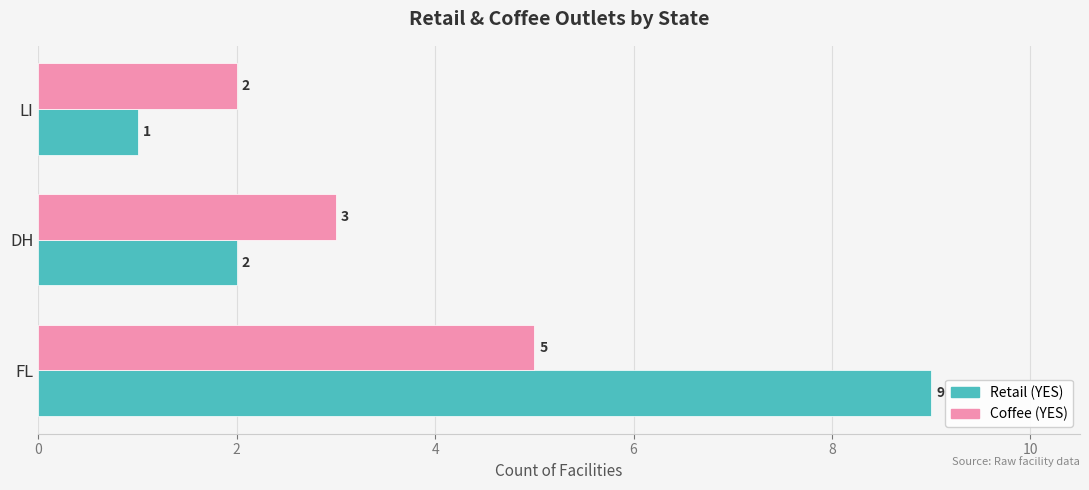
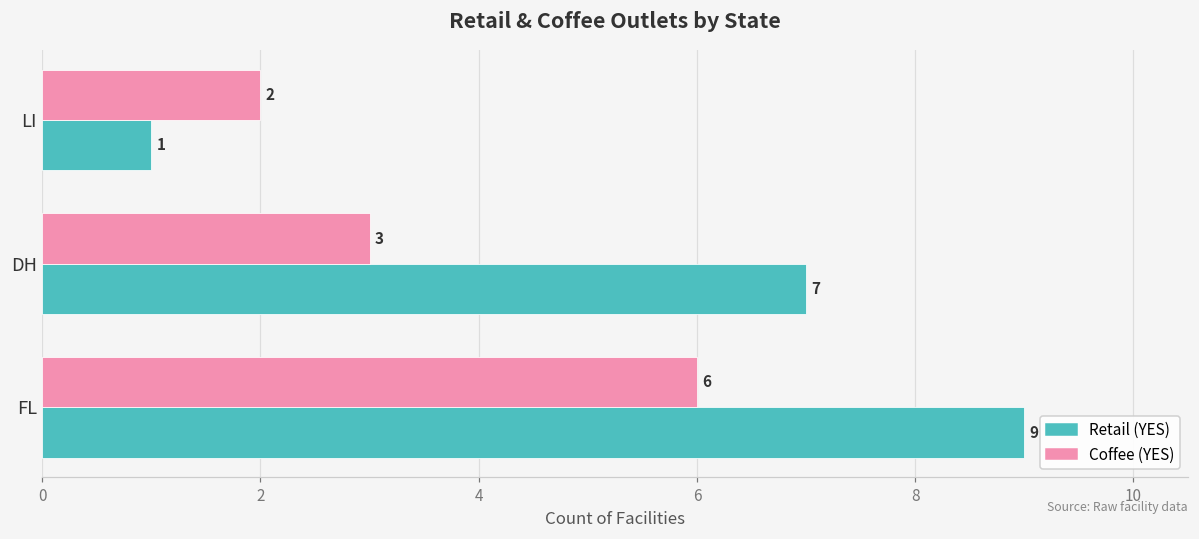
Retail (YES), DH: 2 -> 7
Coffee (YES), FL: 5 -> 6
